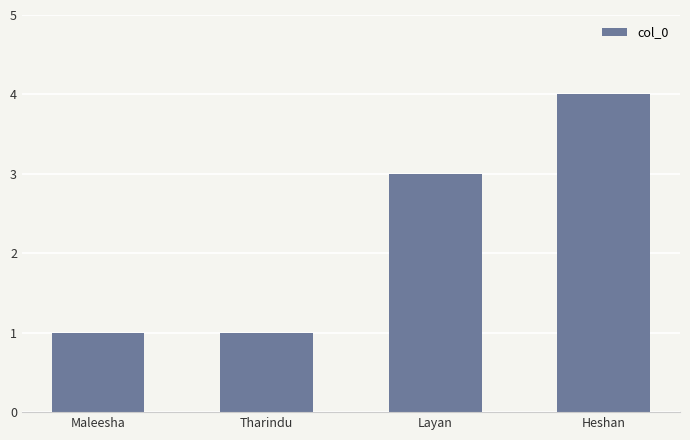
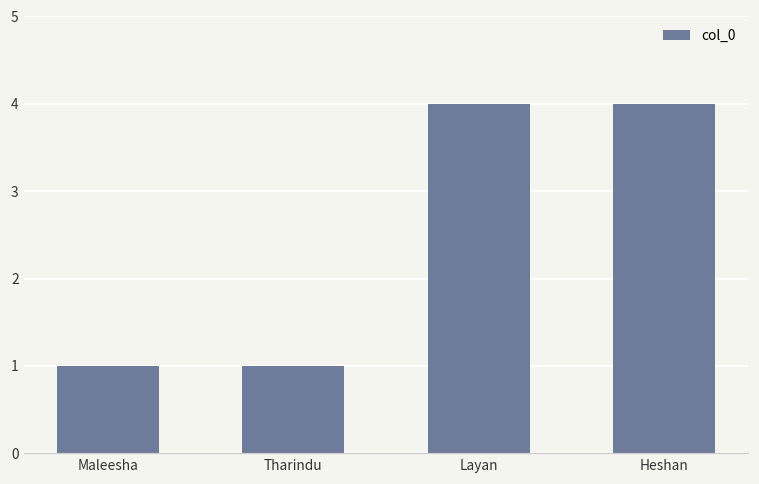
Layan: 3 -> 4
